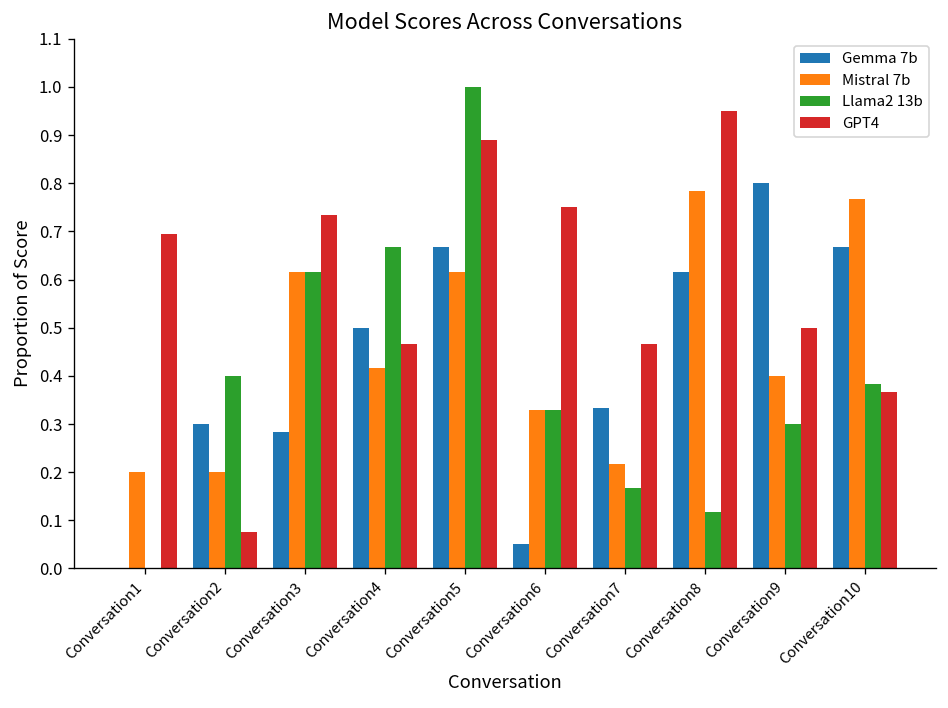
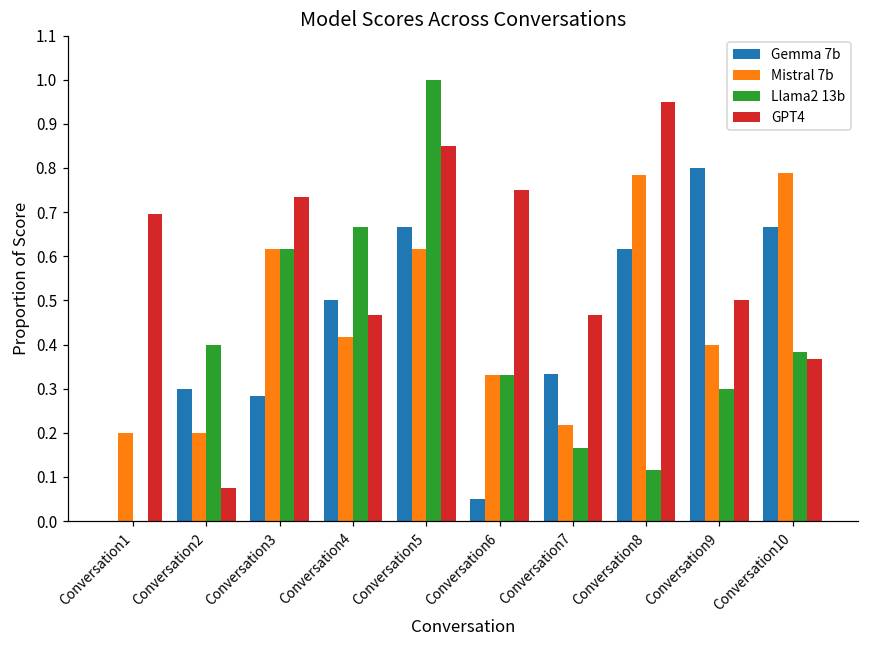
GPT4, Conversation5: 0.89 -> 0.85
Mistral 7b, Conversation10: 0.77 -> 0.79
